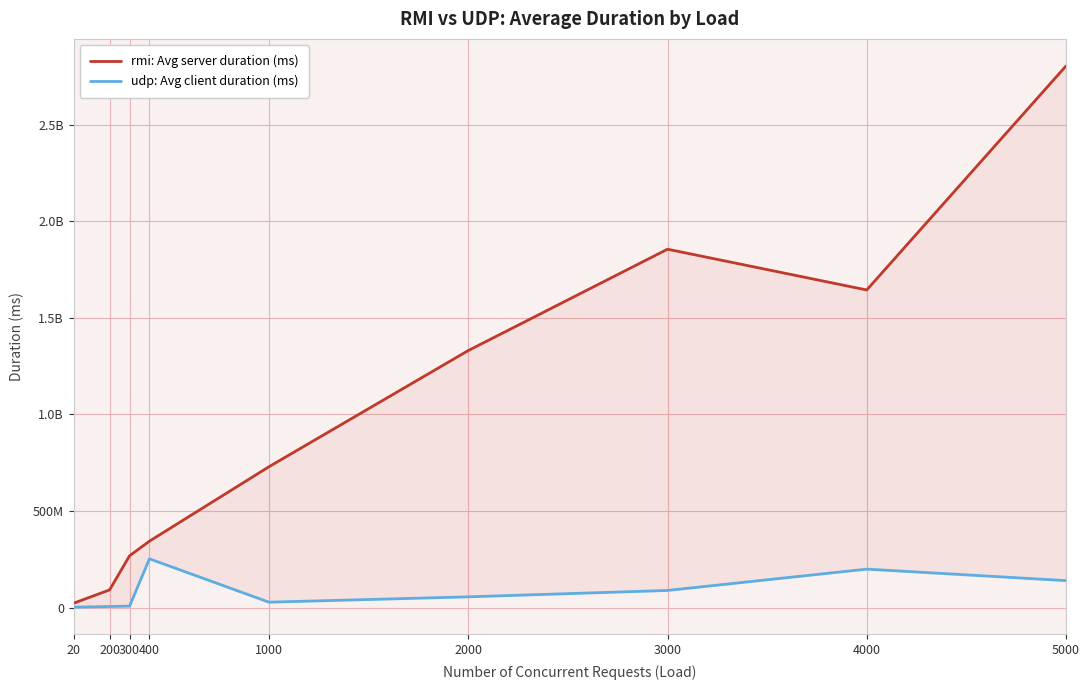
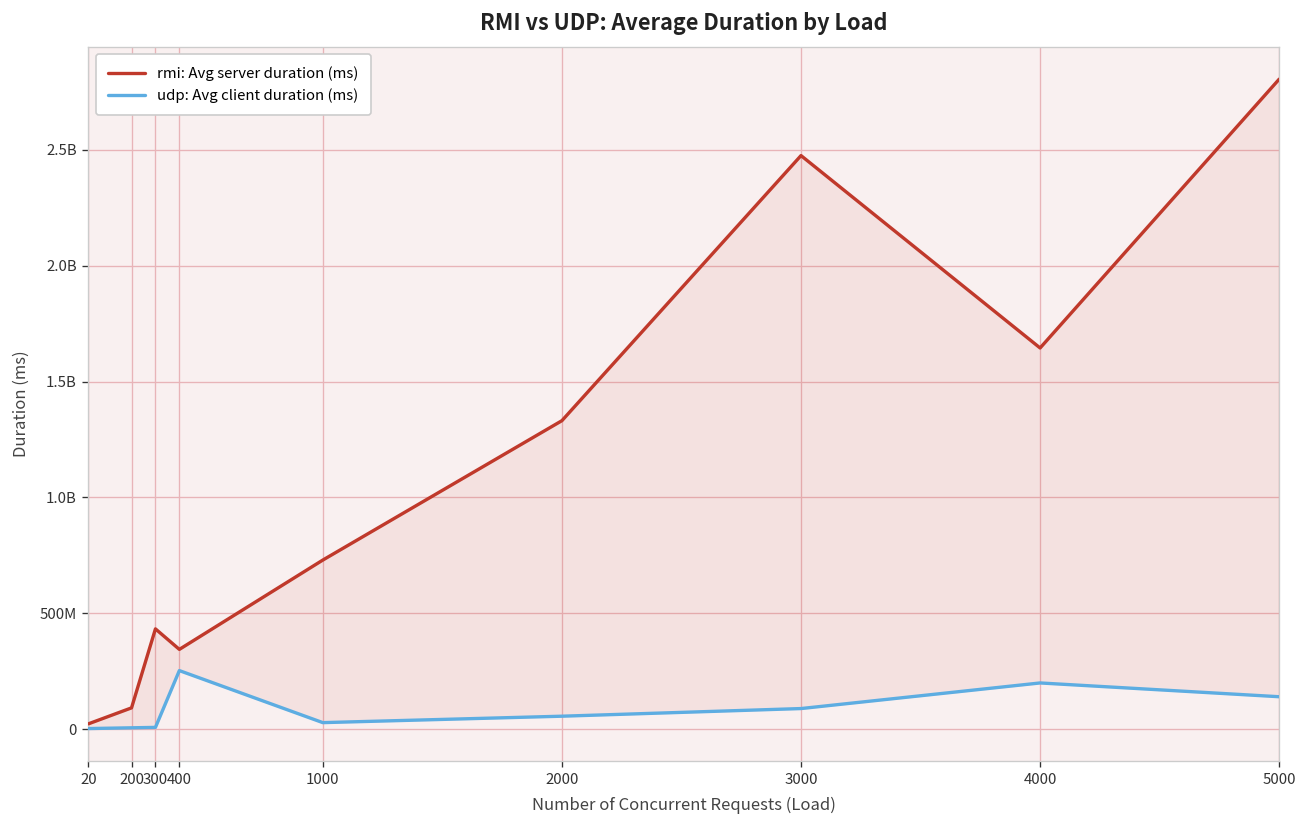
rmi: Avg server duration (ms), 300: 270000000 -> 430000000
rmi: Avg server duration (ms), 3000: 1860000000 -> 2480000000
